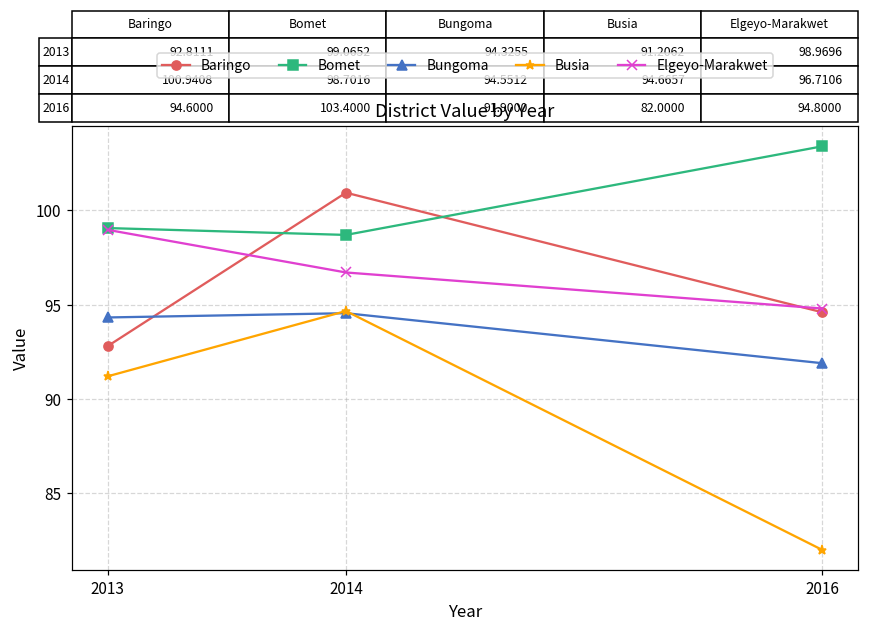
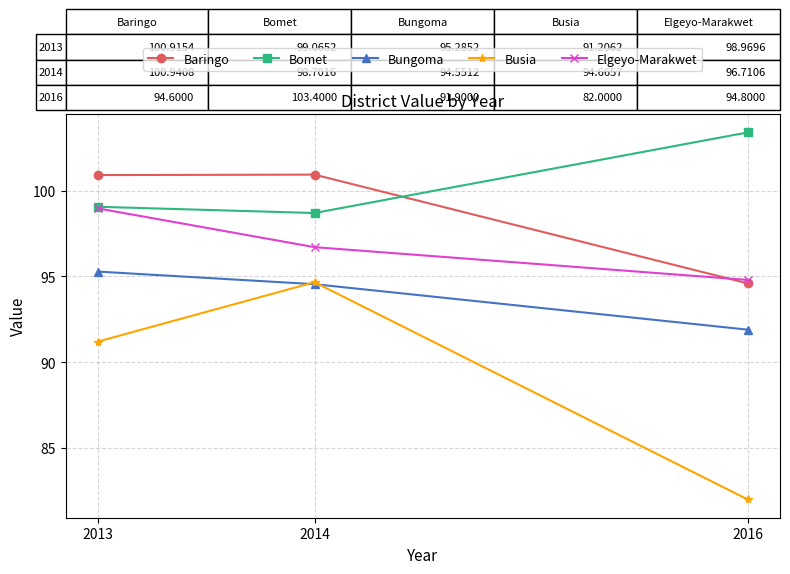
Baringo, 2013: 92.8 -> 100.9
Bungoma, 2013: 94.3 -> 95.3
